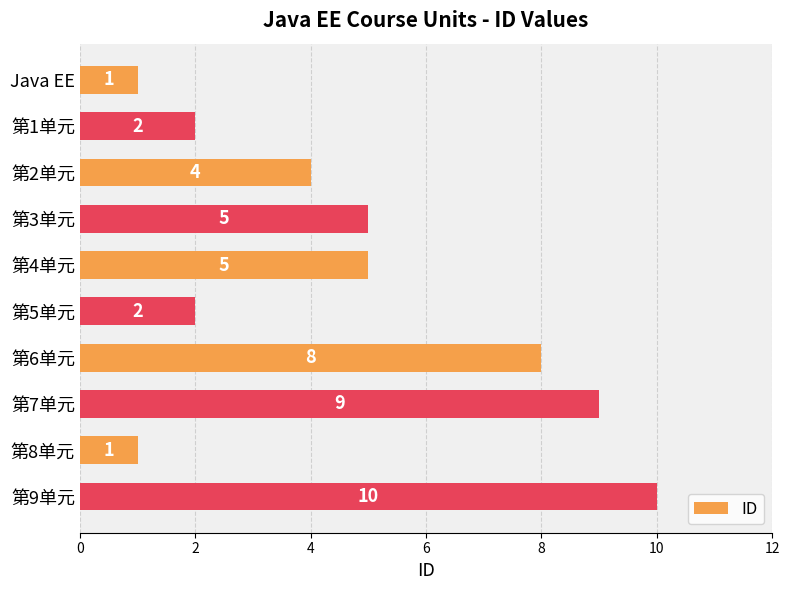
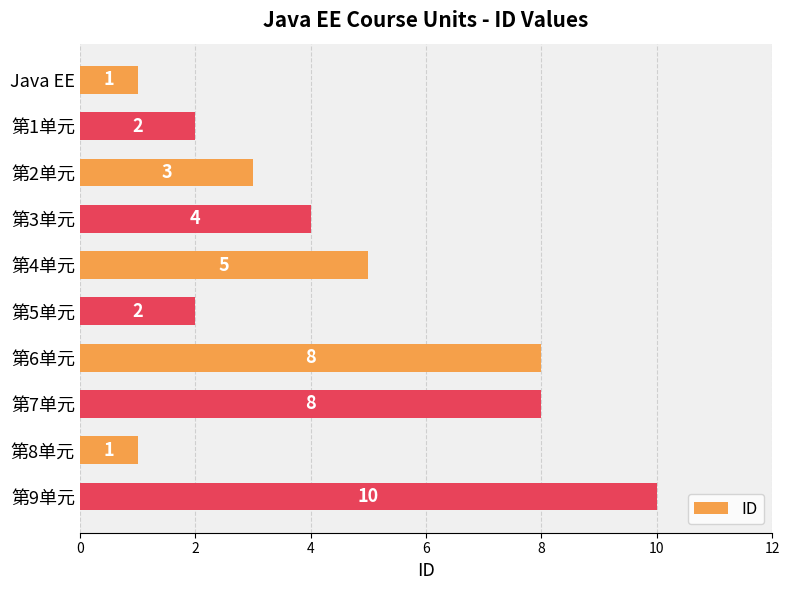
第2单元: 4 -> 3
第3单元: 5 -> 4
第7单元: 9 -> 8
